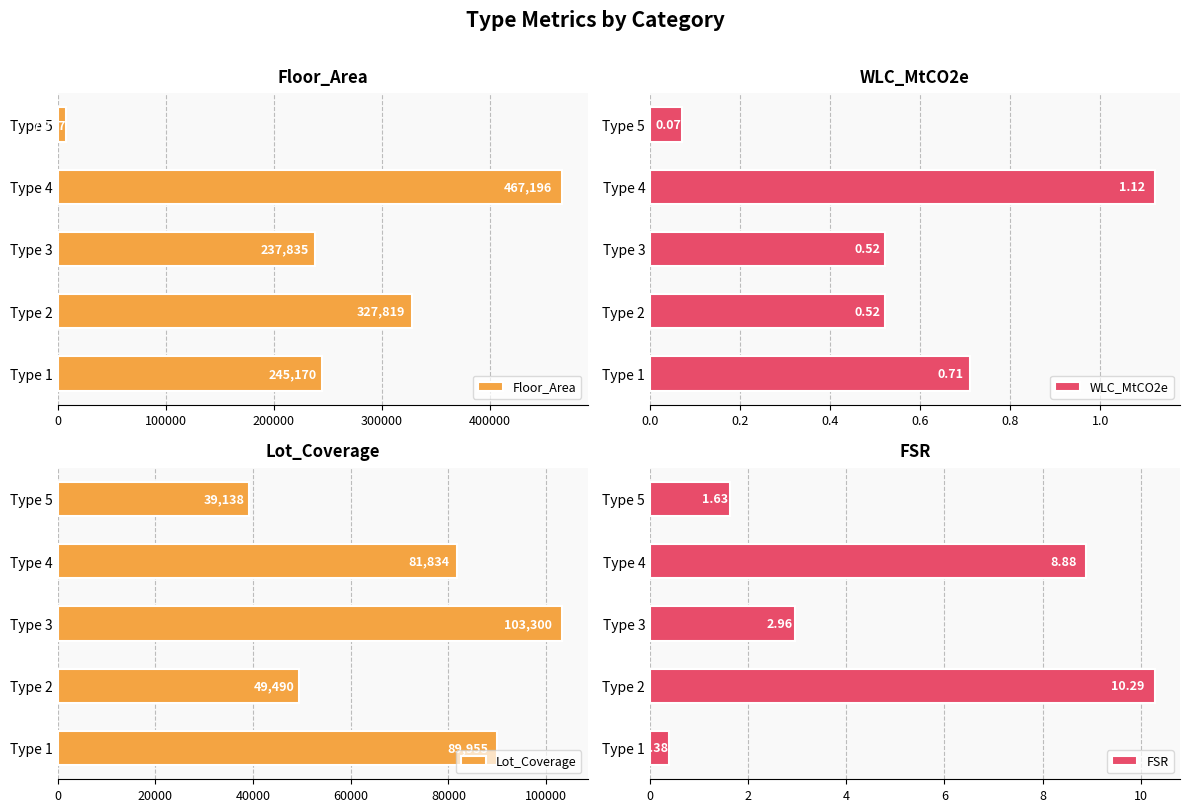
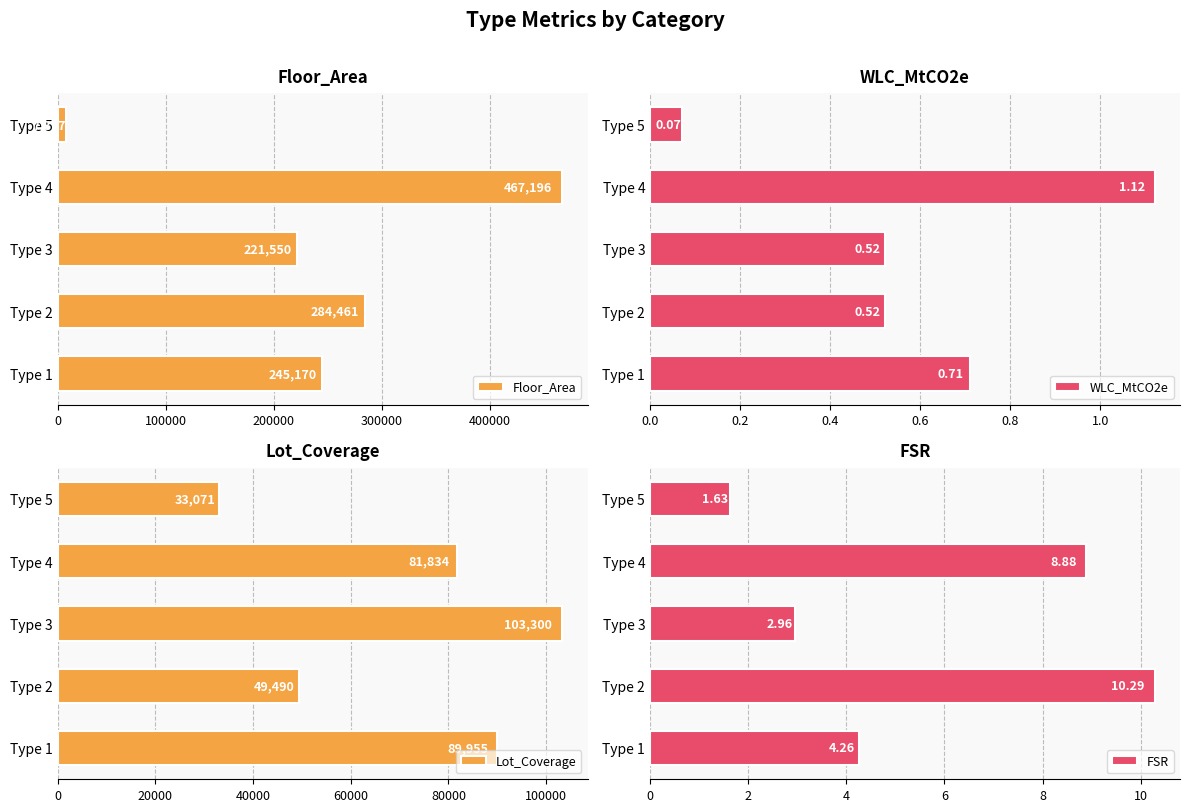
Floor_Area, Type 3: 237,835 -> 221,550
Floor_Area, Type 2: 327,819 -> 284,461
Lot_Coverage, Type 5: 39,138 -> 33,071
FSR, Type 1: 0.38 -> 4.26
